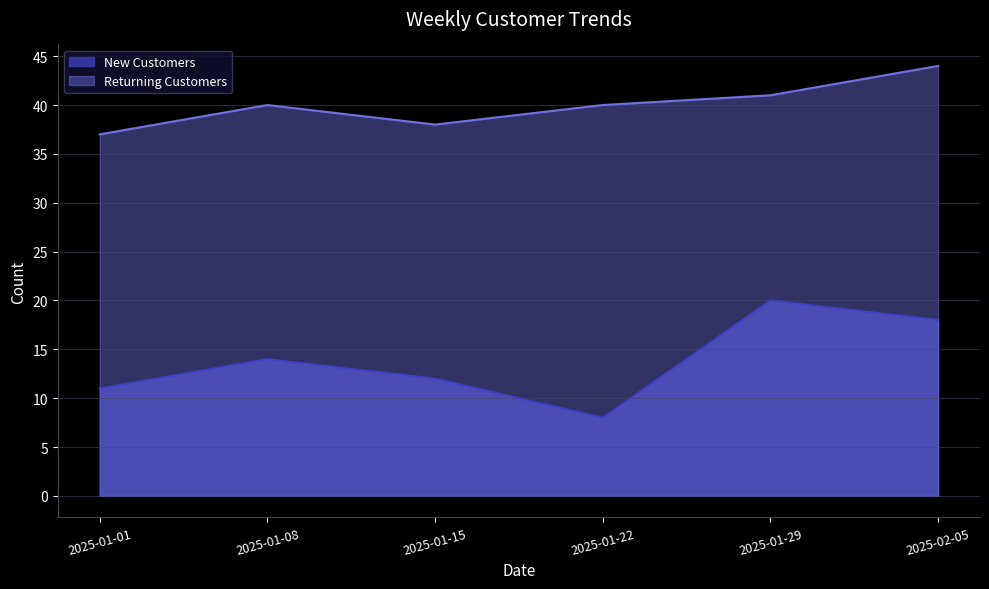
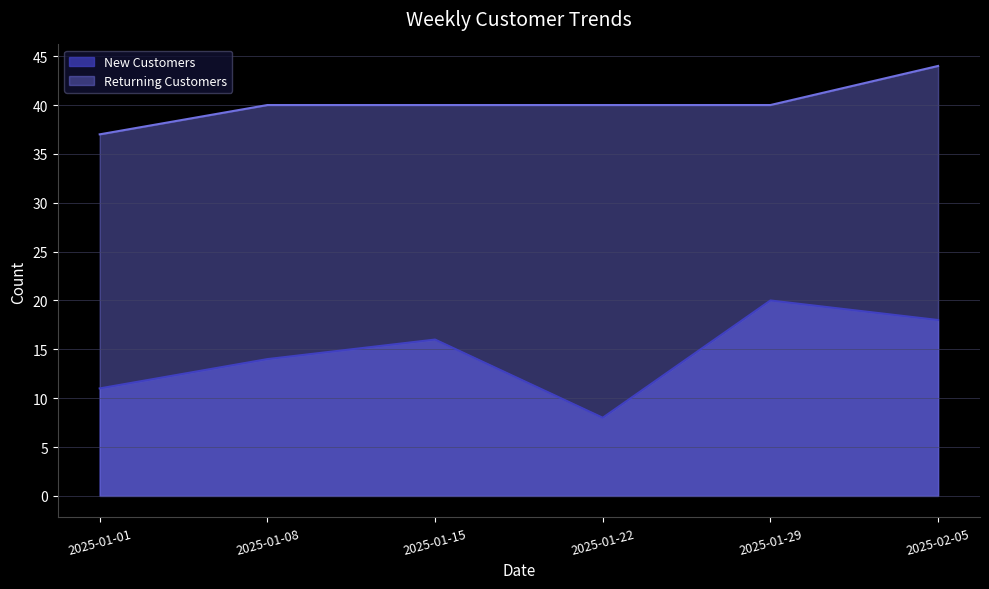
New Customers, 2025-01-15: 12 -> 16
Returning Customers, 2025-01-15: 38 -> 40
Returning Customers, 2025-01-29: 41 -> 40
